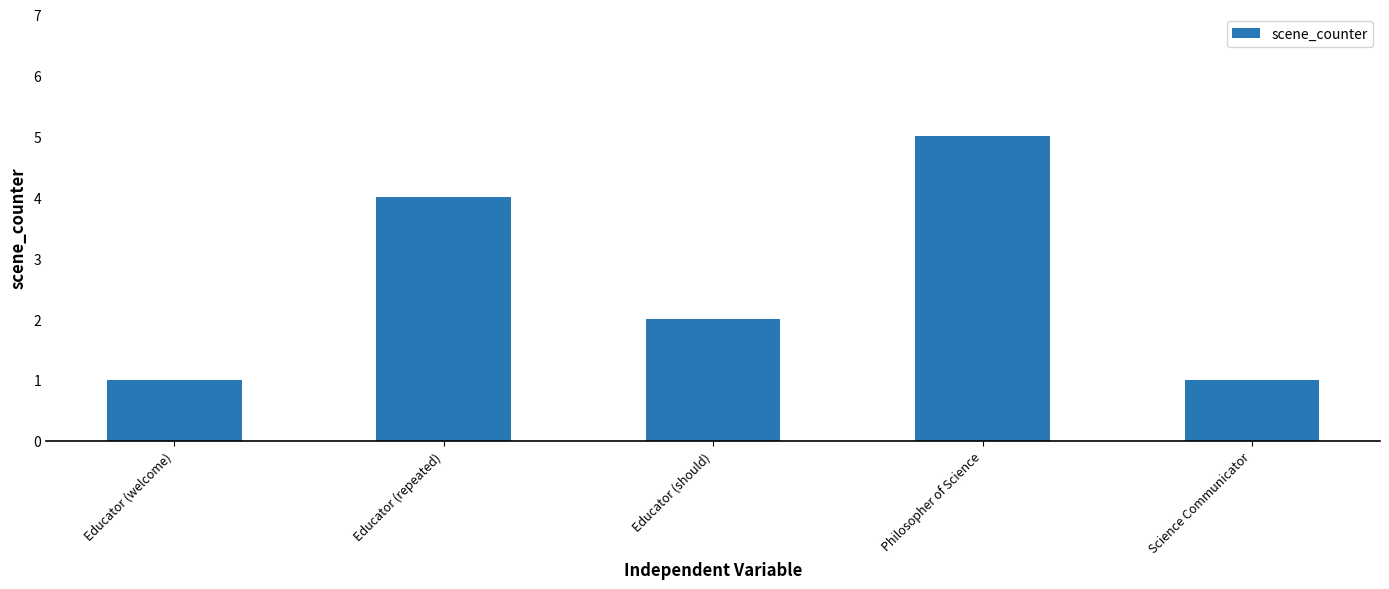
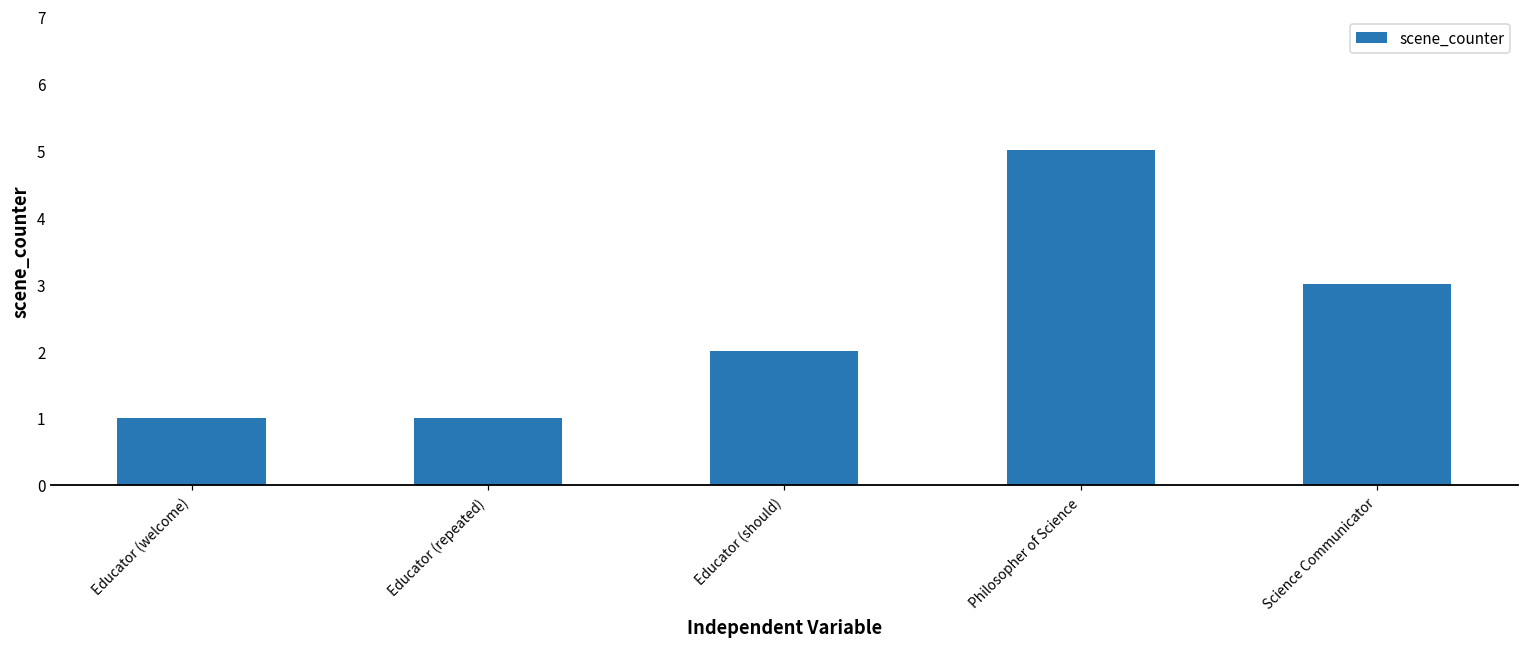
Educator (repeated): 4 -> 1
Science Communicator: 1 -> 3
